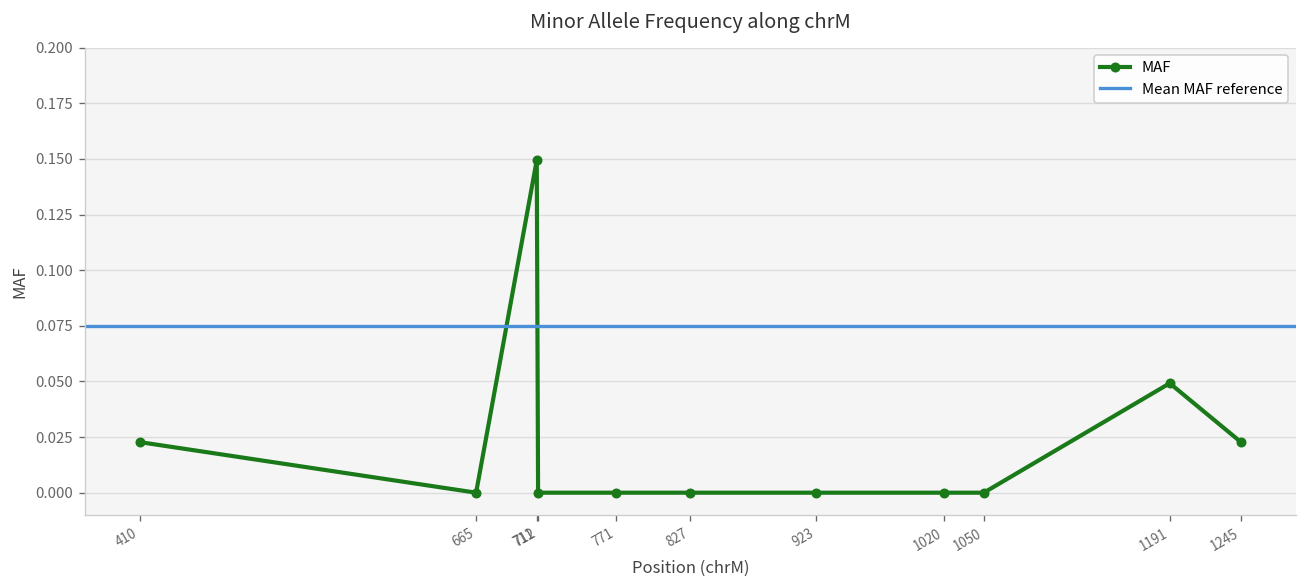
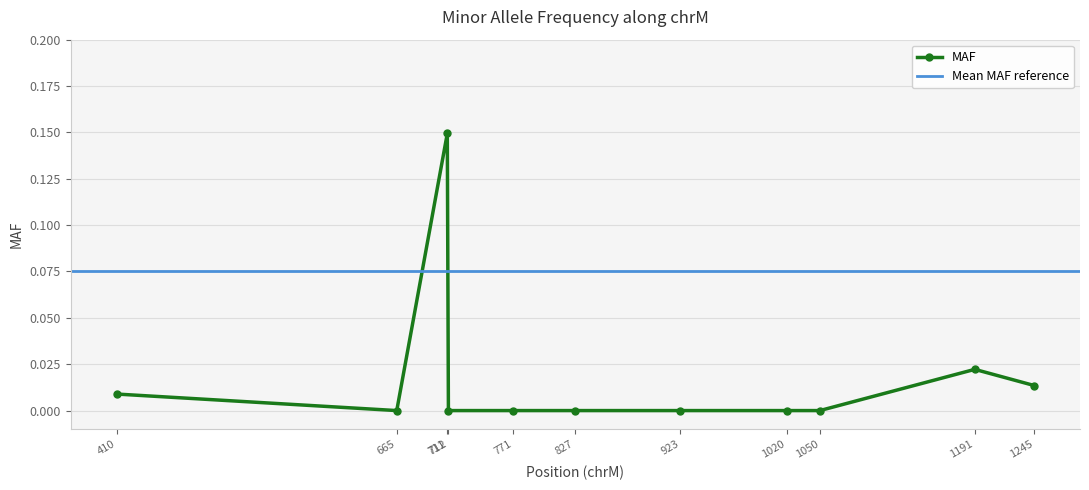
410: 0.023 -> 0.009
1191: 0.049 -> 0.022
1245: 0.023 -> 0.014
